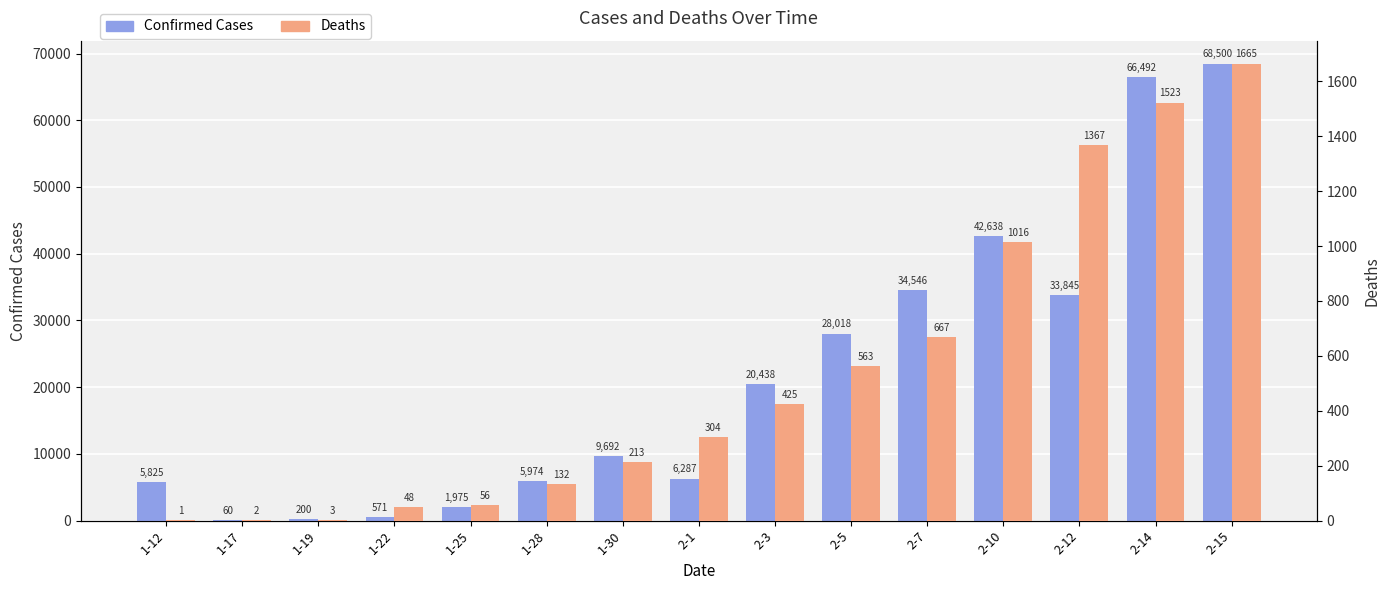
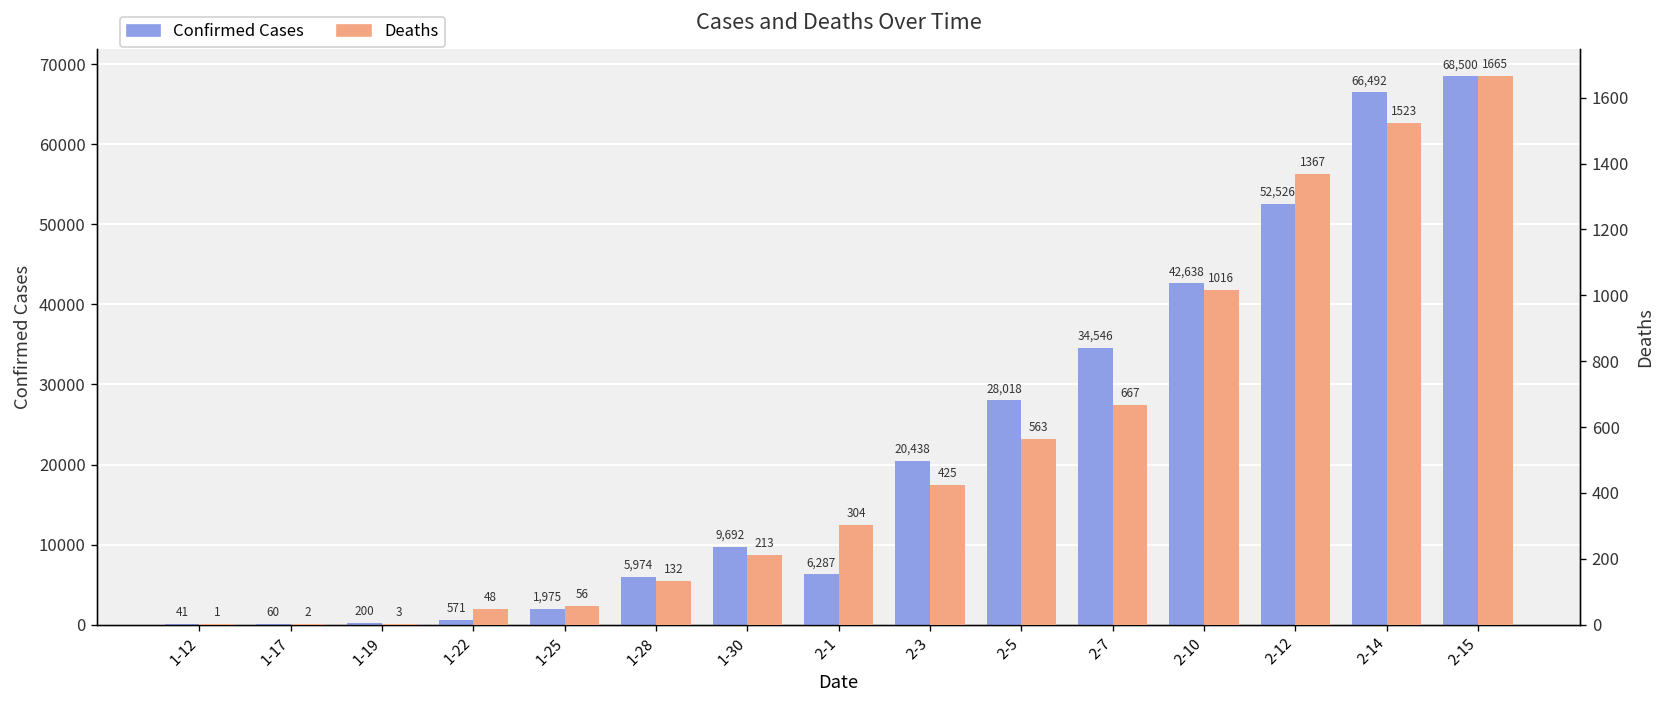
Confirmed Cases, 1-12: 5,825 -> 41
Confirmed Cases, 2-12: 33,845 -> 52,526
